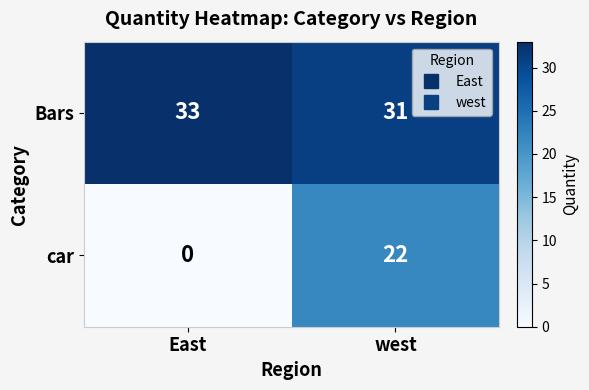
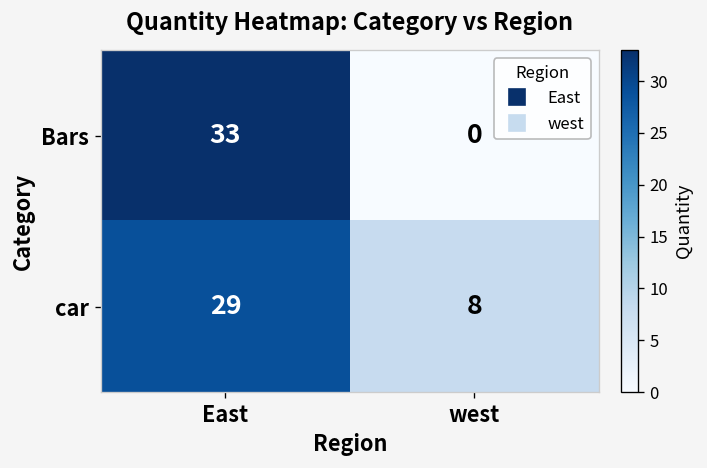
Bars, west: 31 -> 0
car, East: 0 -> 29
car, west: 22 -> 8
